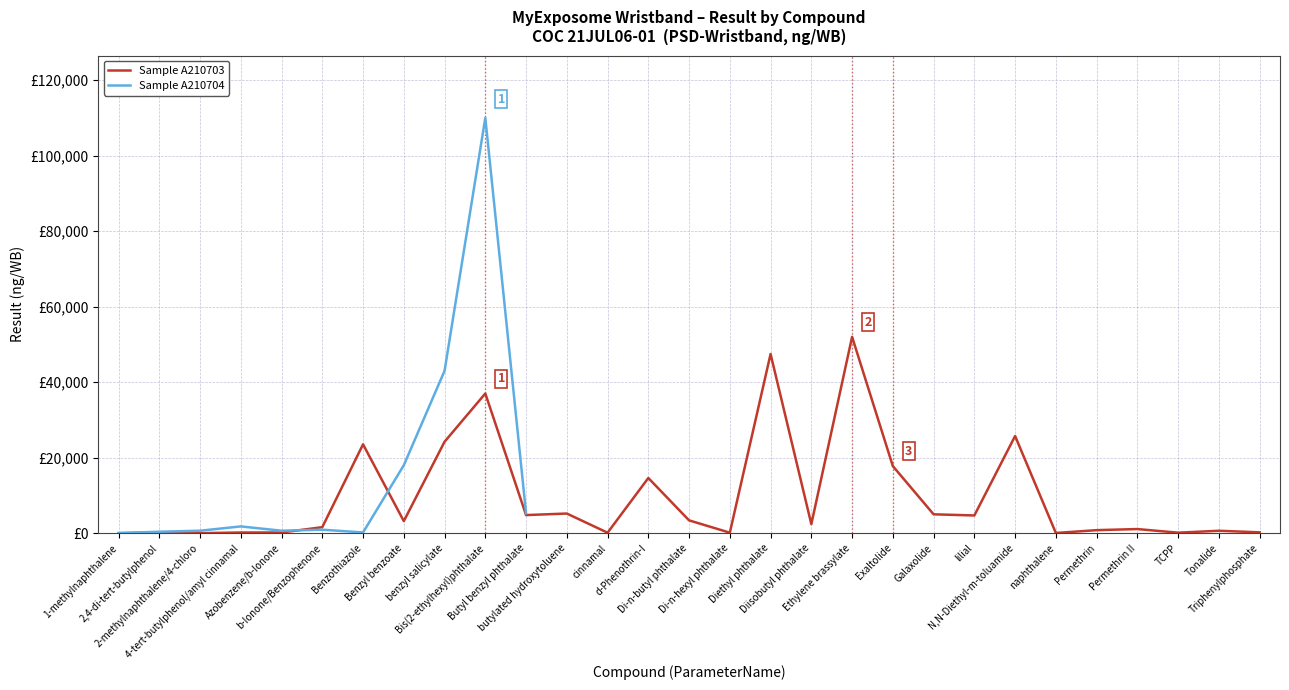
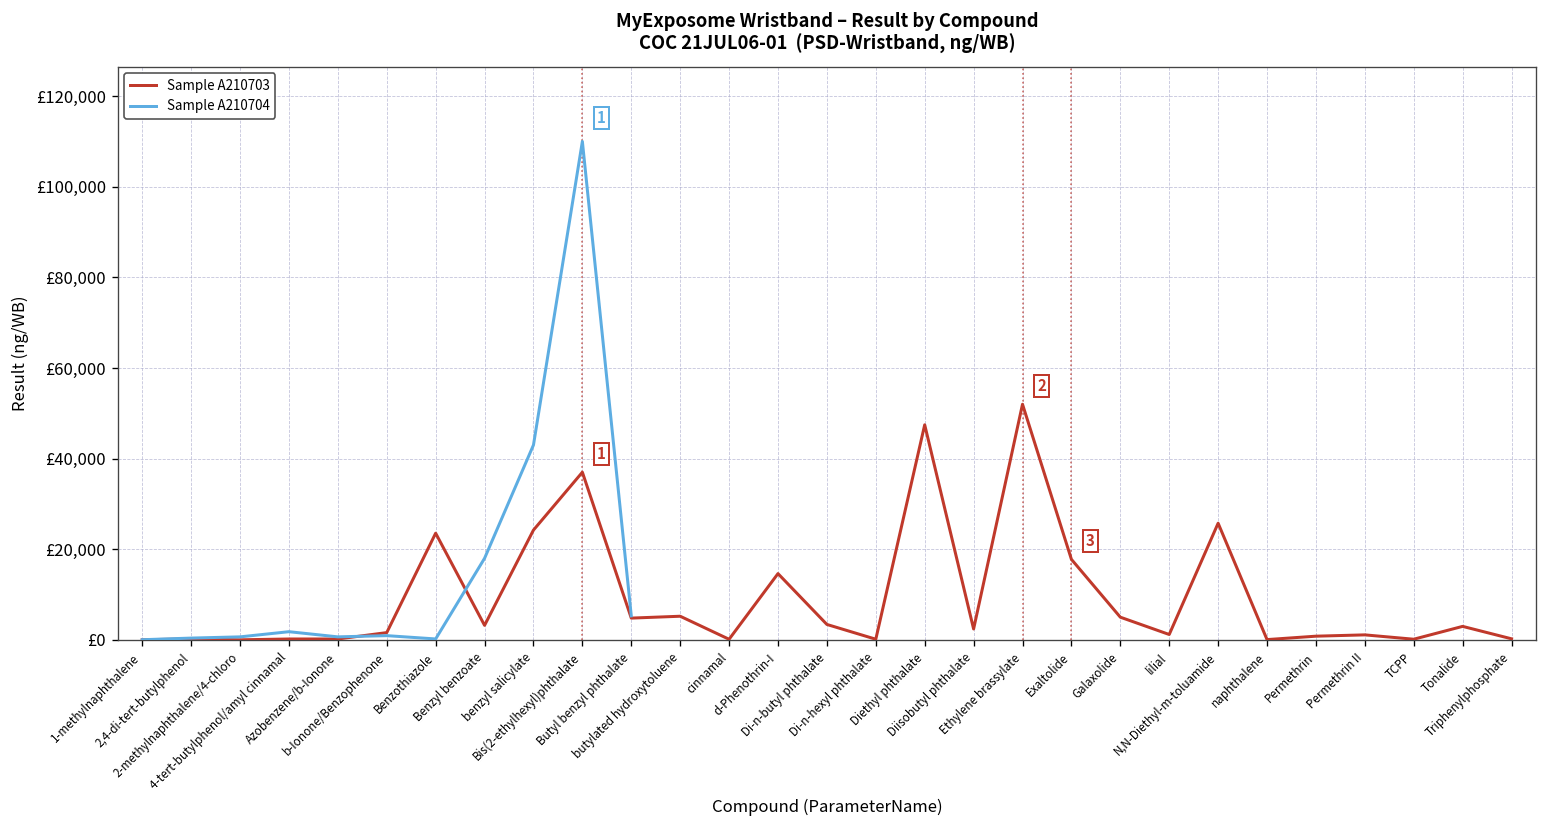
Sample A210703, lilial: £5,000 -> £1,000
Sample A210703, Tonalide: £1,000 -> £3,000
